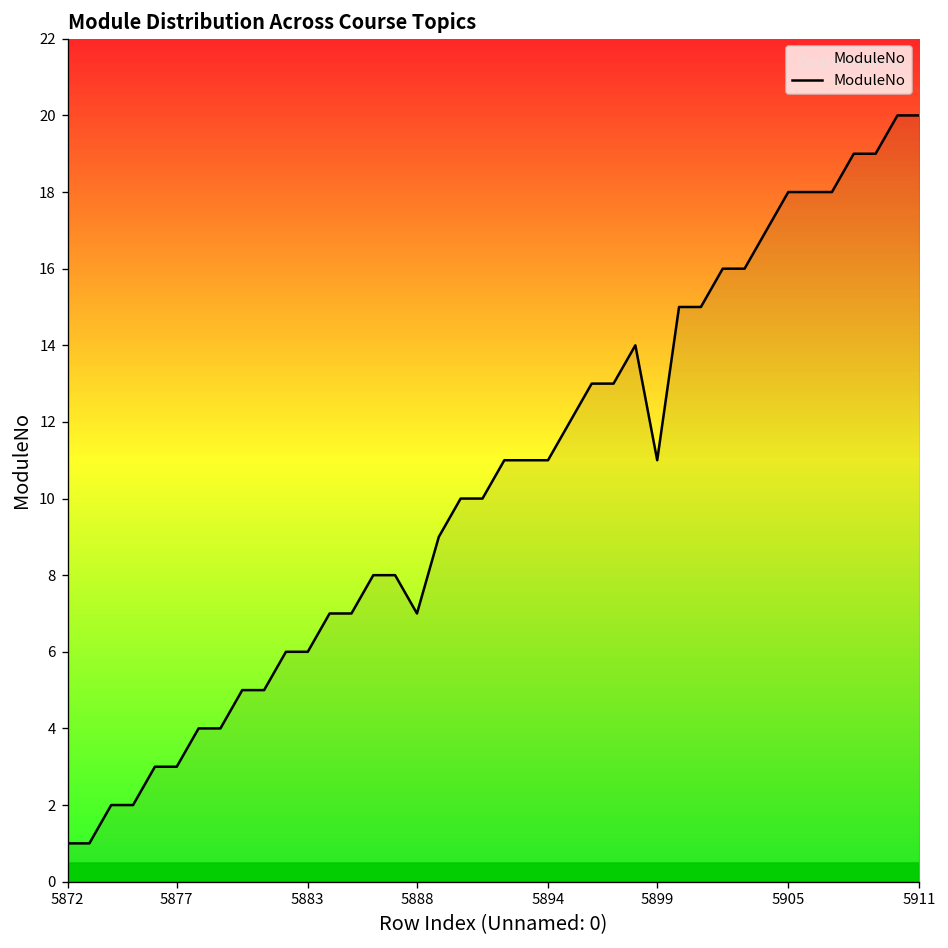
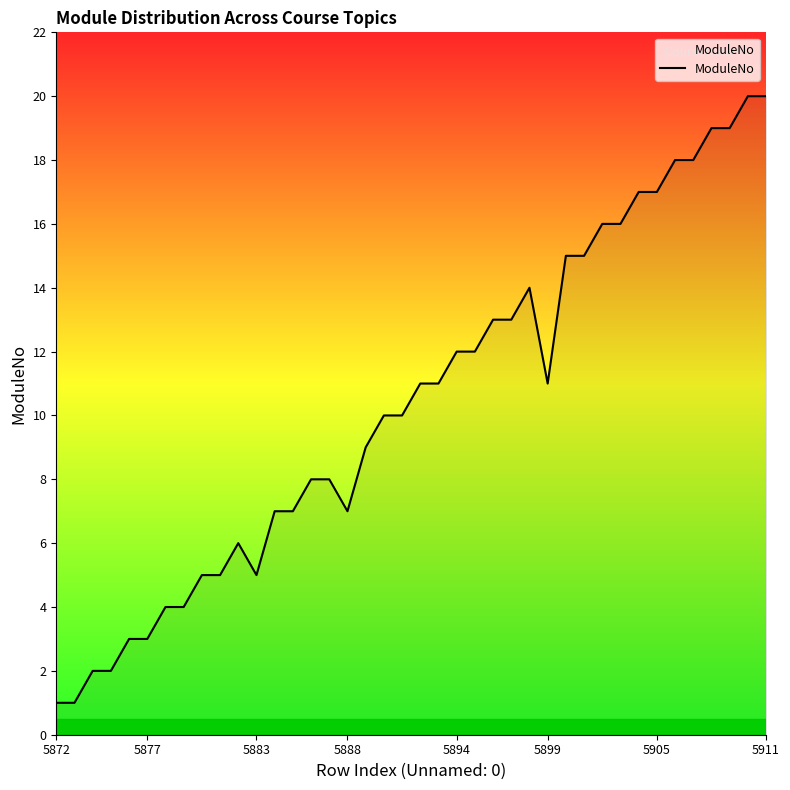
5883: 6 -> 5
5894: 11 -> 12
5905: 18 -> 17
